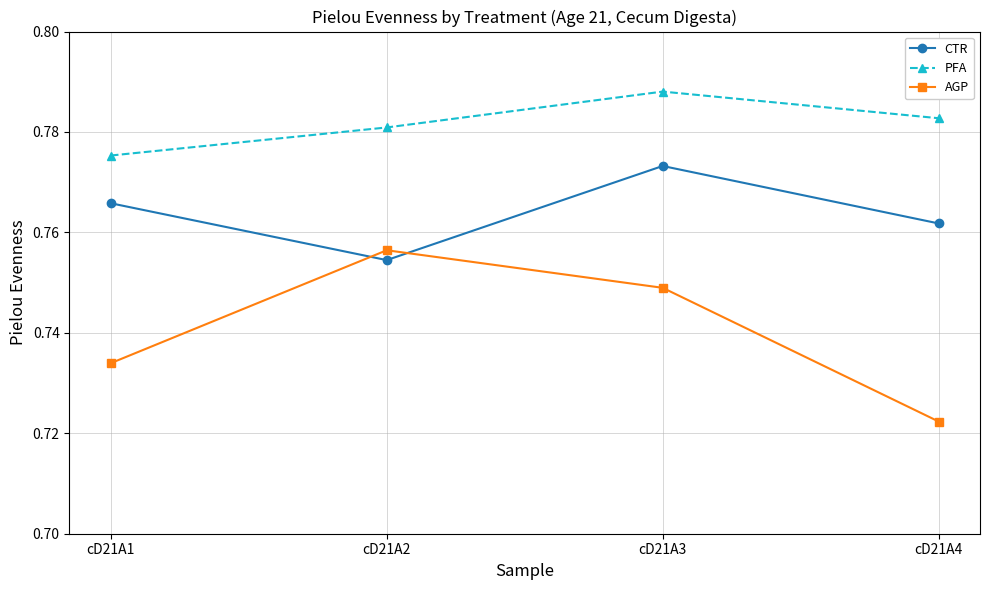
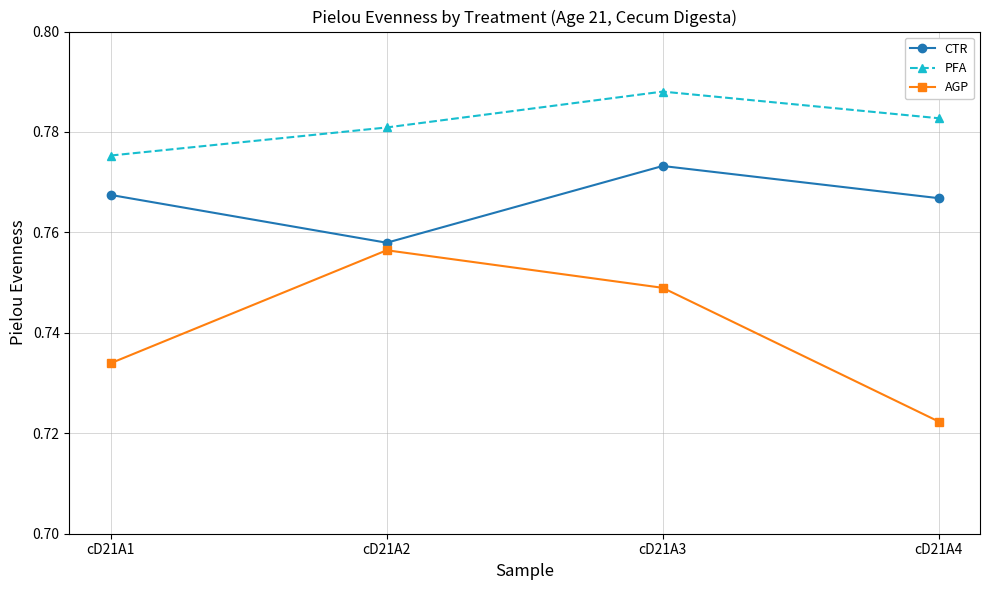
CTR, cD21A1: 0.766 -> 0.767
CTR, cD21A2: 0.754 -> 0.758
CTR, cD21A4: 0.762 -> 0.767
